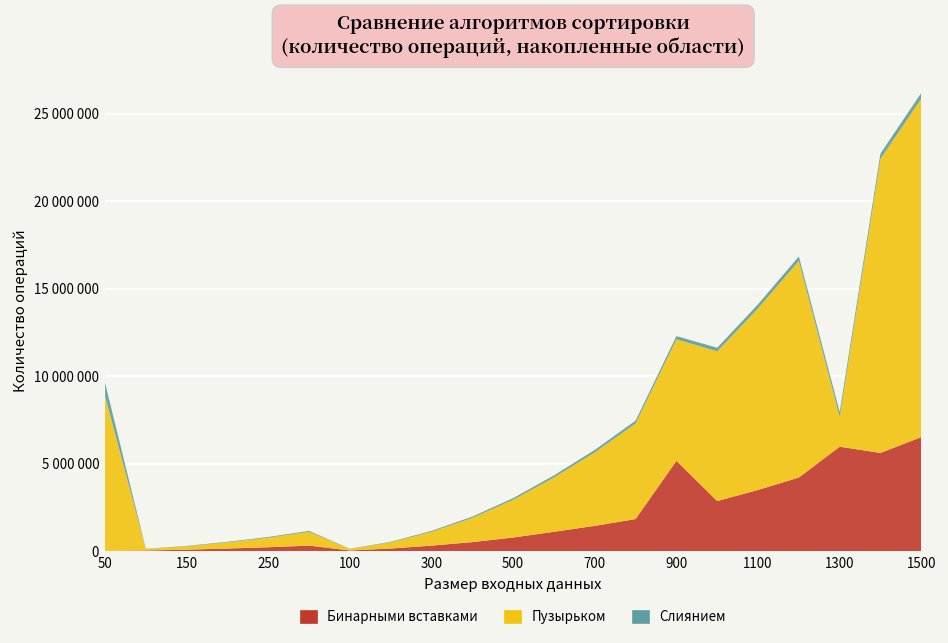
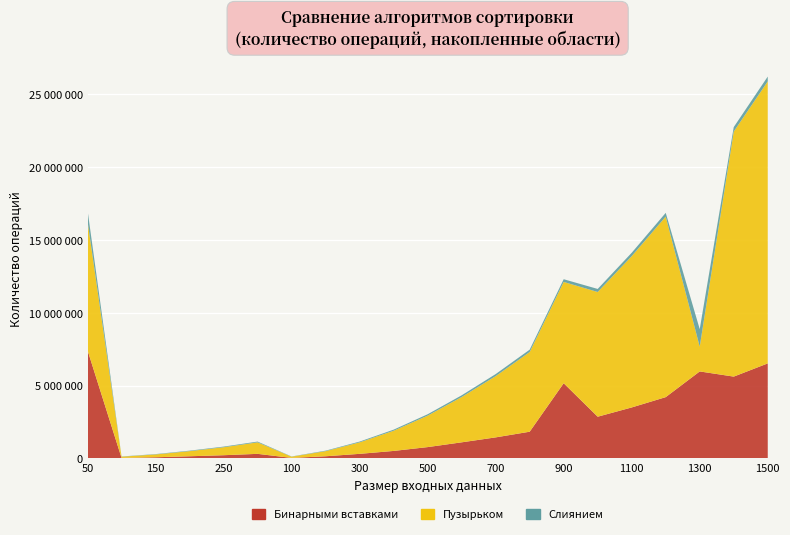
Бинарными вставками, 50: 0 -> 7400000
Слиянием, 1300: 300000 -> 1200000
